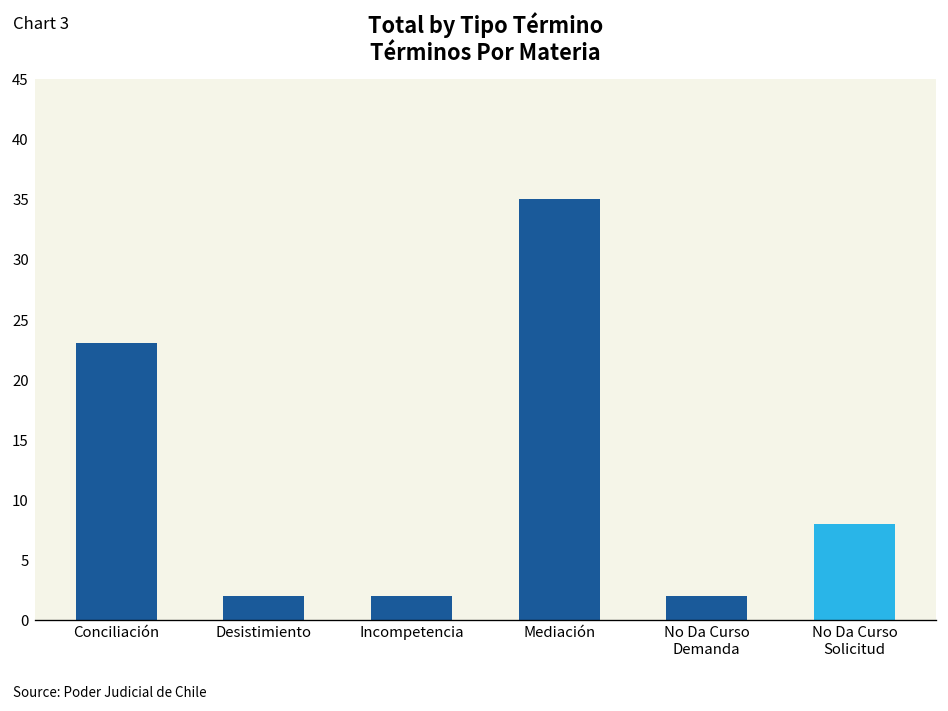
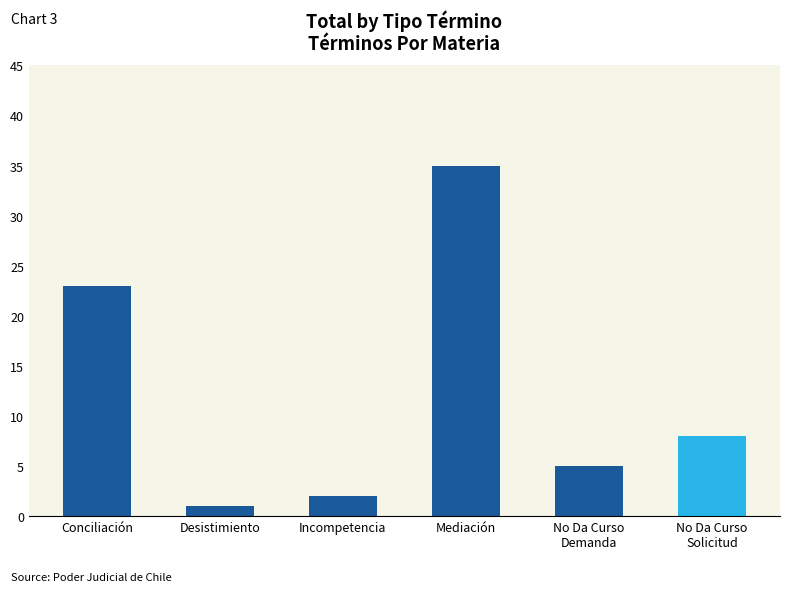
Desistimiento: 2 -> 1
No Da Curso Demanda: 2 -> 5
